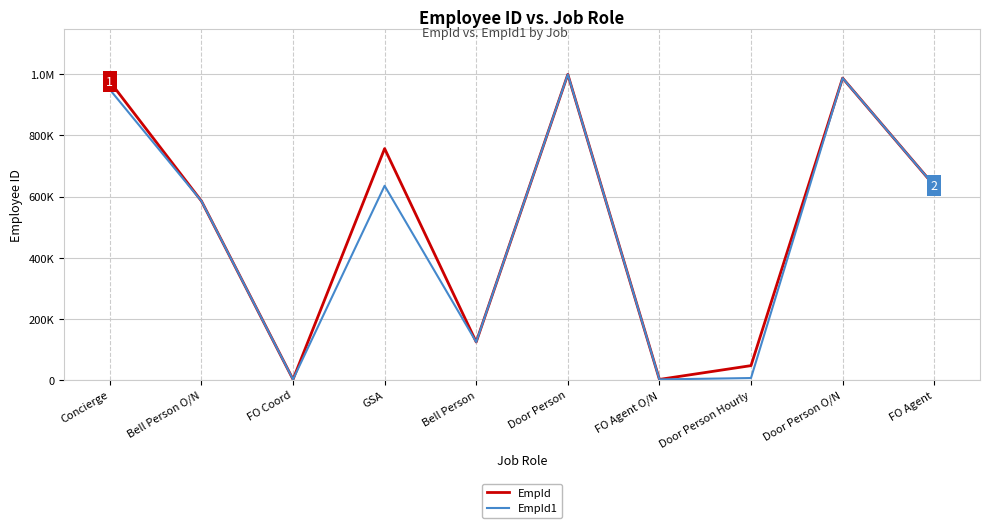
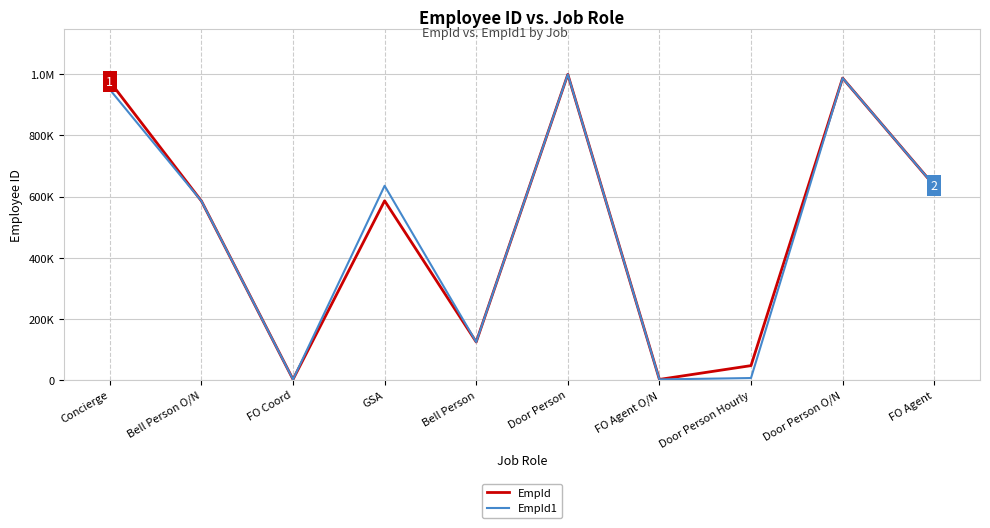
EmpId, GSA: 760000 -> 590000
